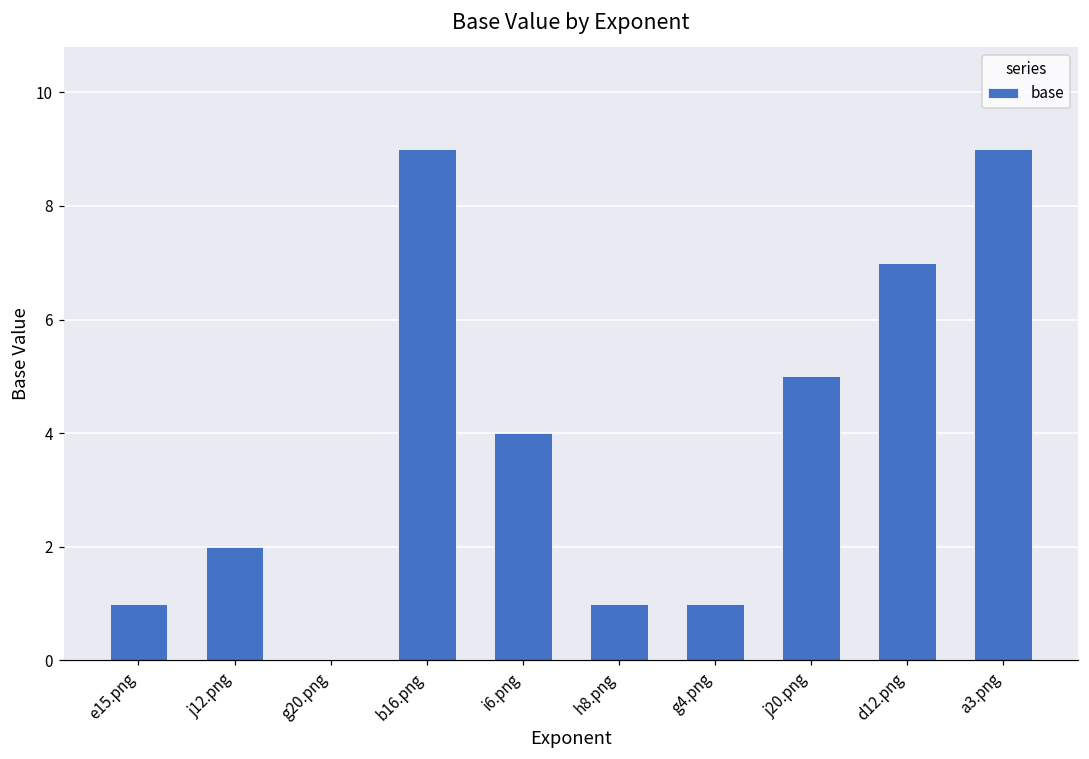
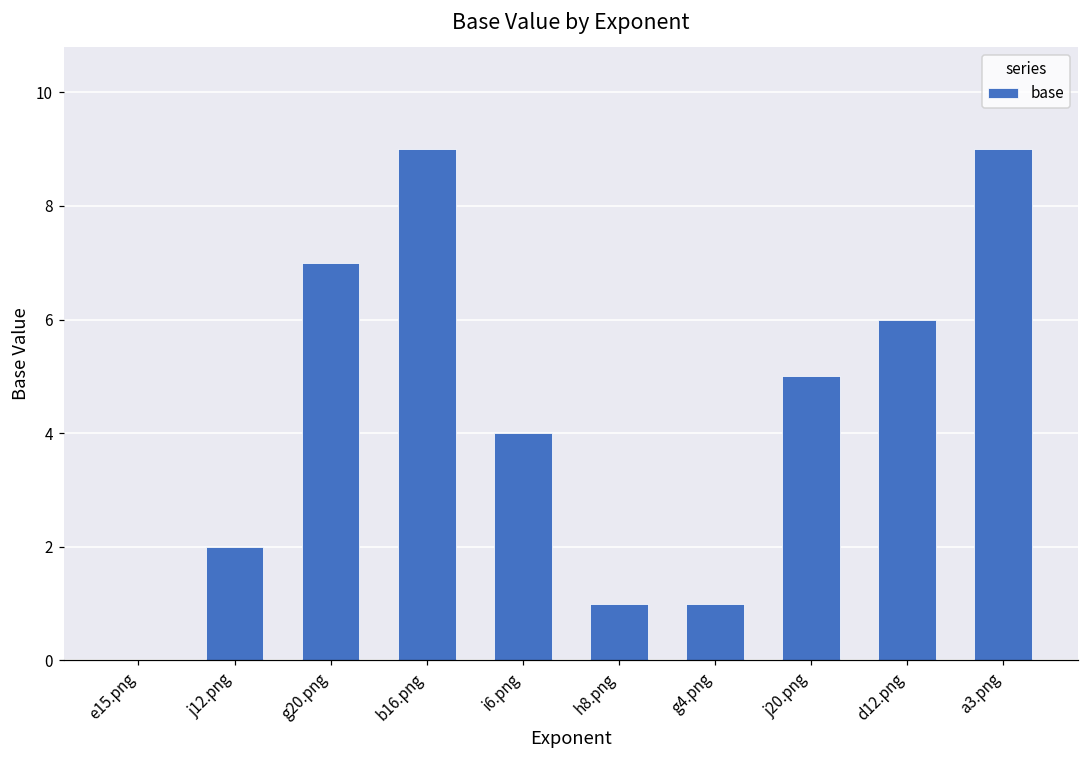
e15.png: 1 -> 0
g20.png: 0 -> 7
d12.png: 7 -> 6
